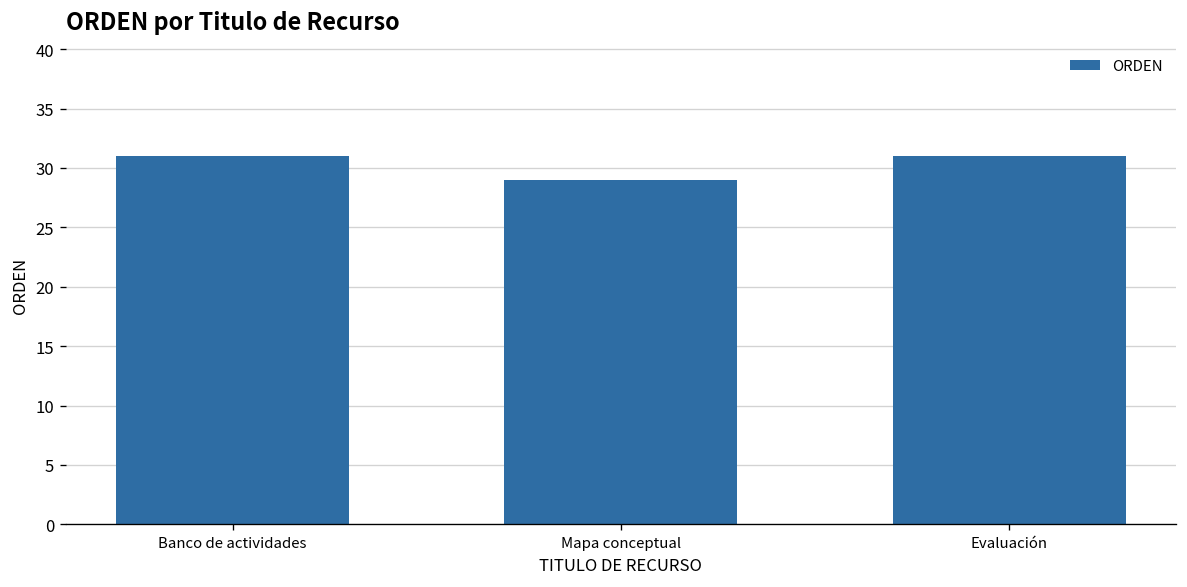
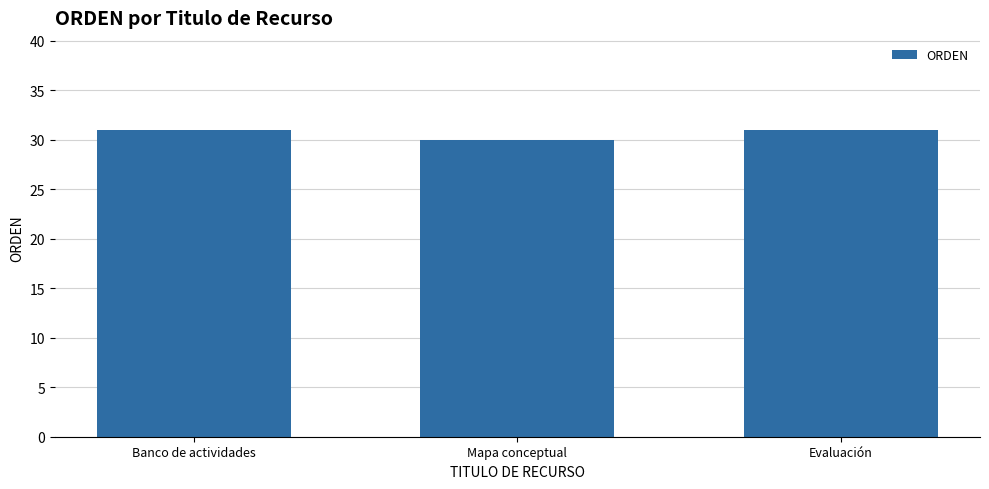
Mapa conceptual: 29 -> 30
